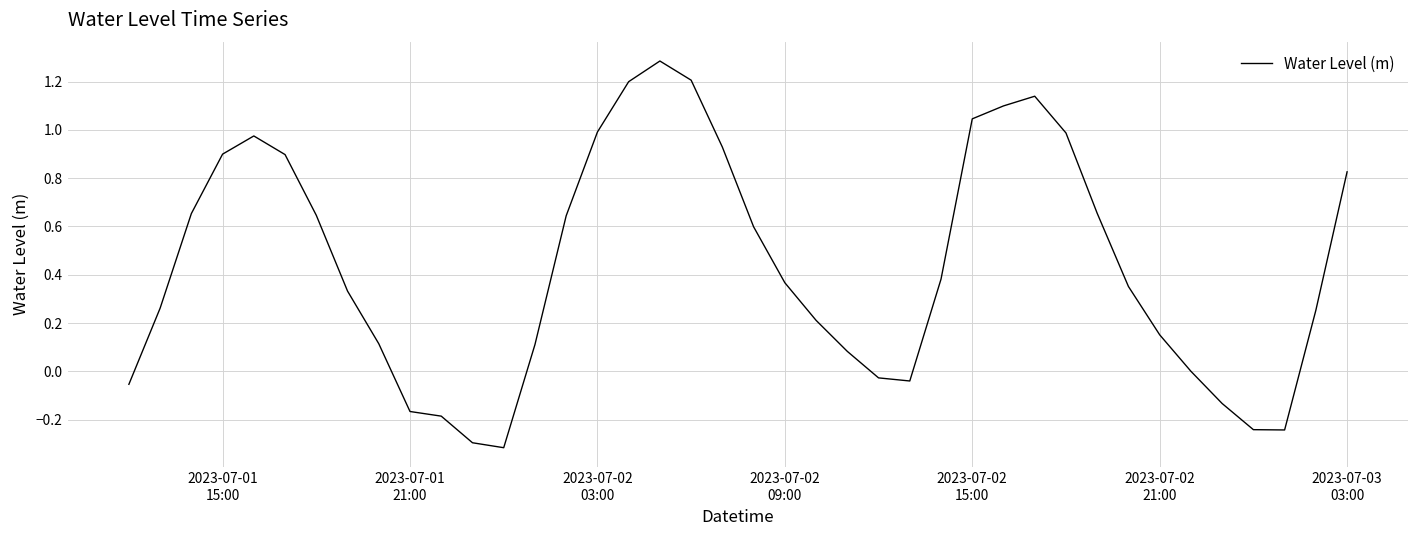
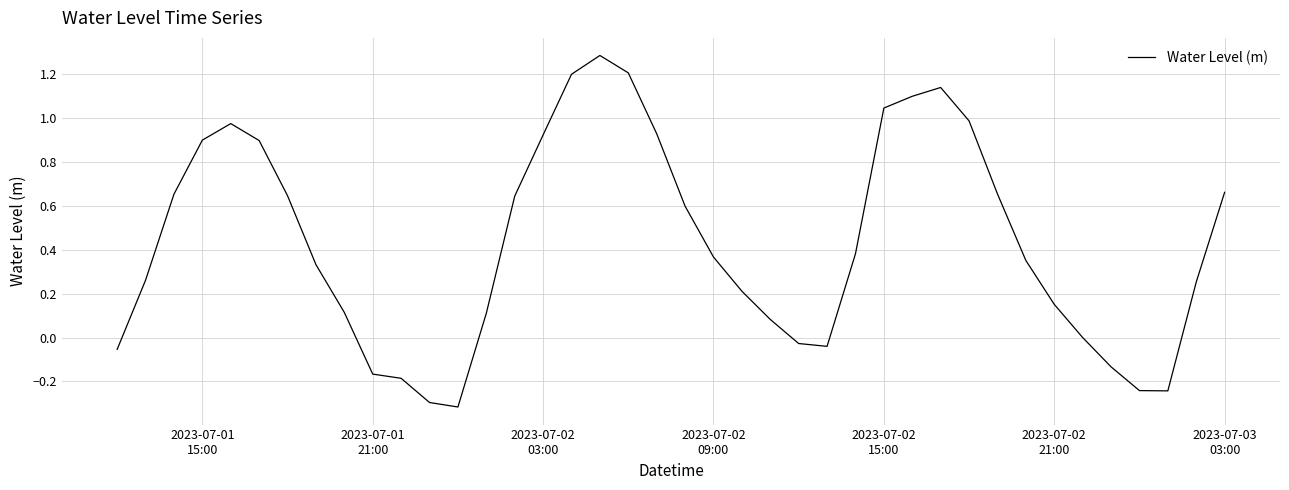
2023-07-02 03:00: 0.99 -> 0.92
2023-07-03 03:00: 0.83 -> 0.66
